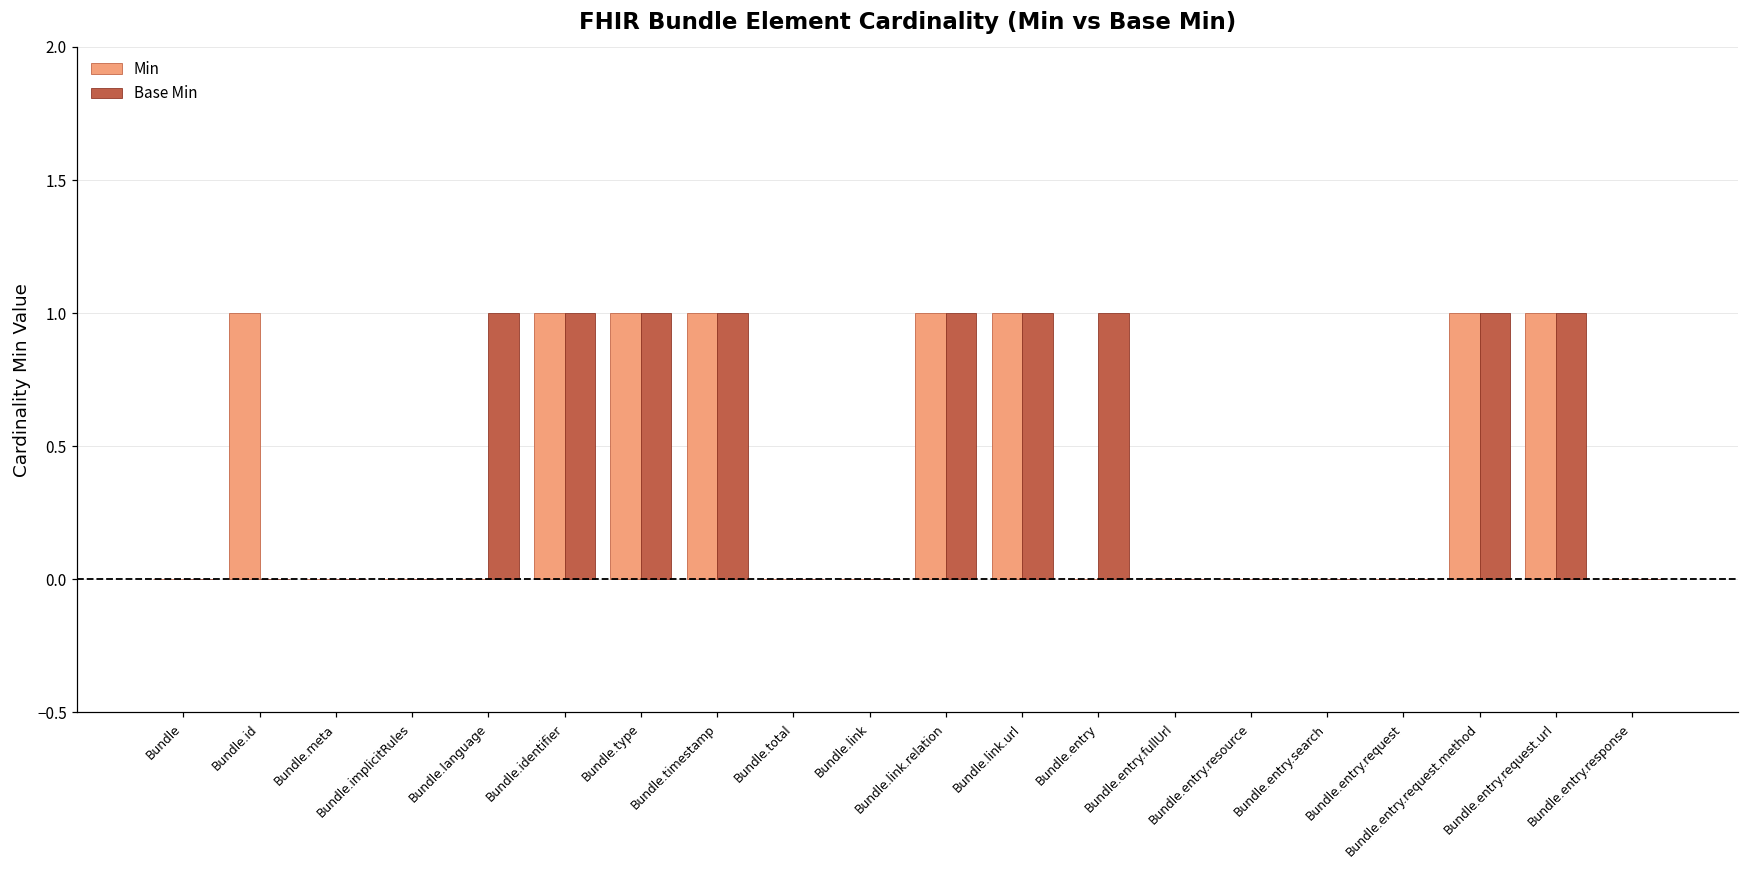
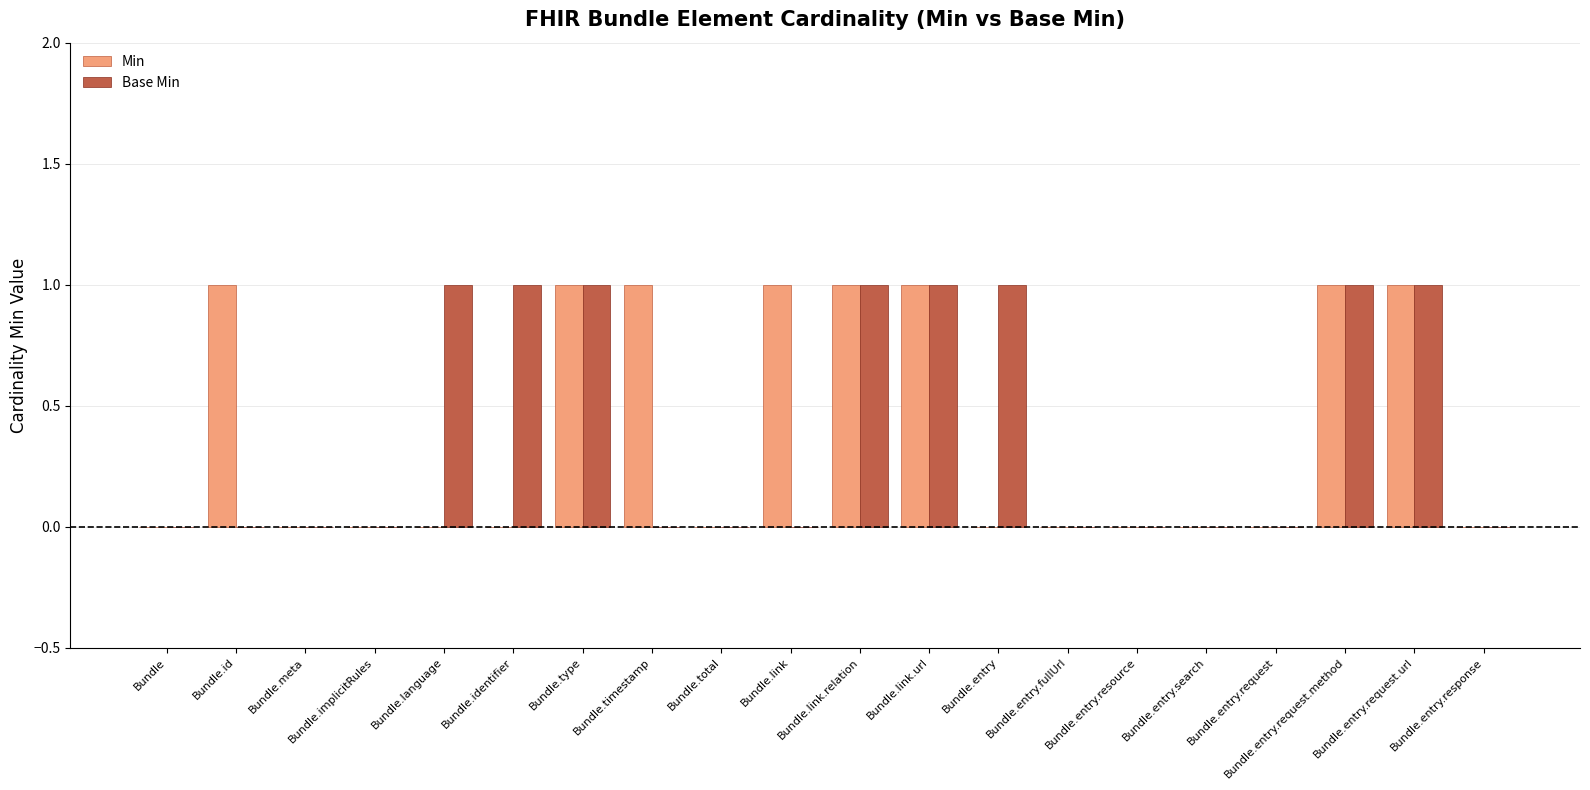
Min, Bundle.identifier: 1 -> 0
Base Min, Bundle.timestamp: 1 -> 0
Min, Bundle.link: 0 -> 1
